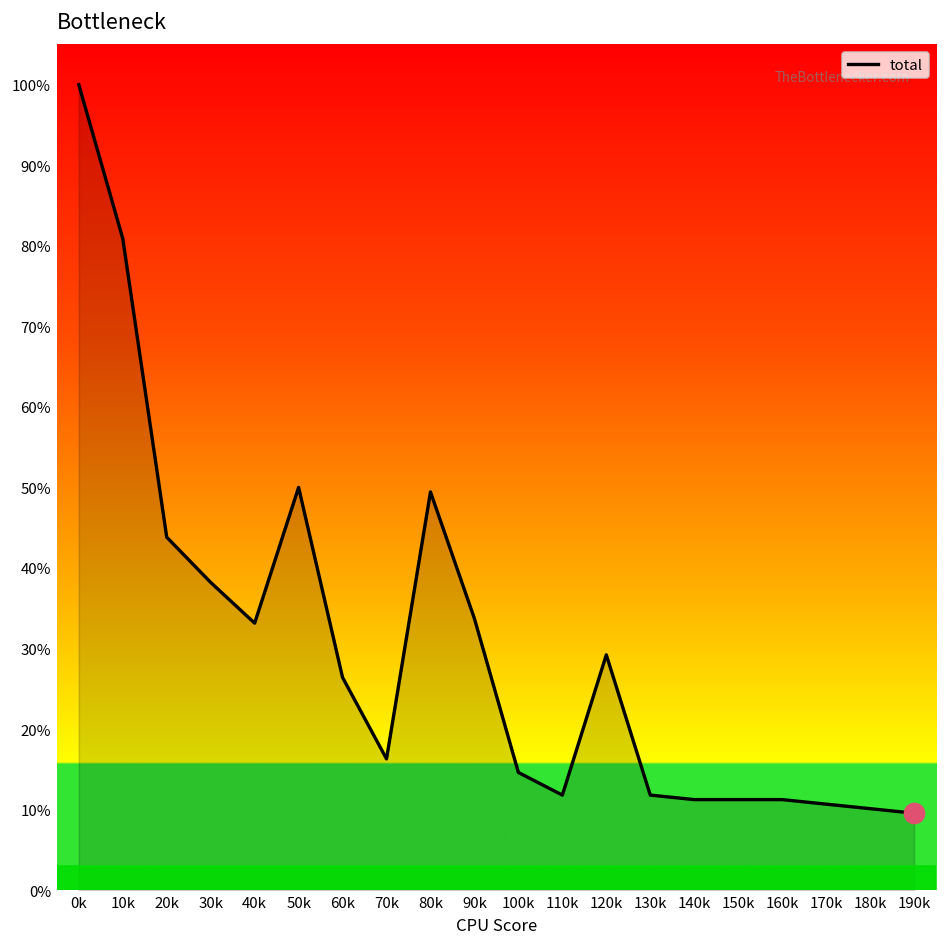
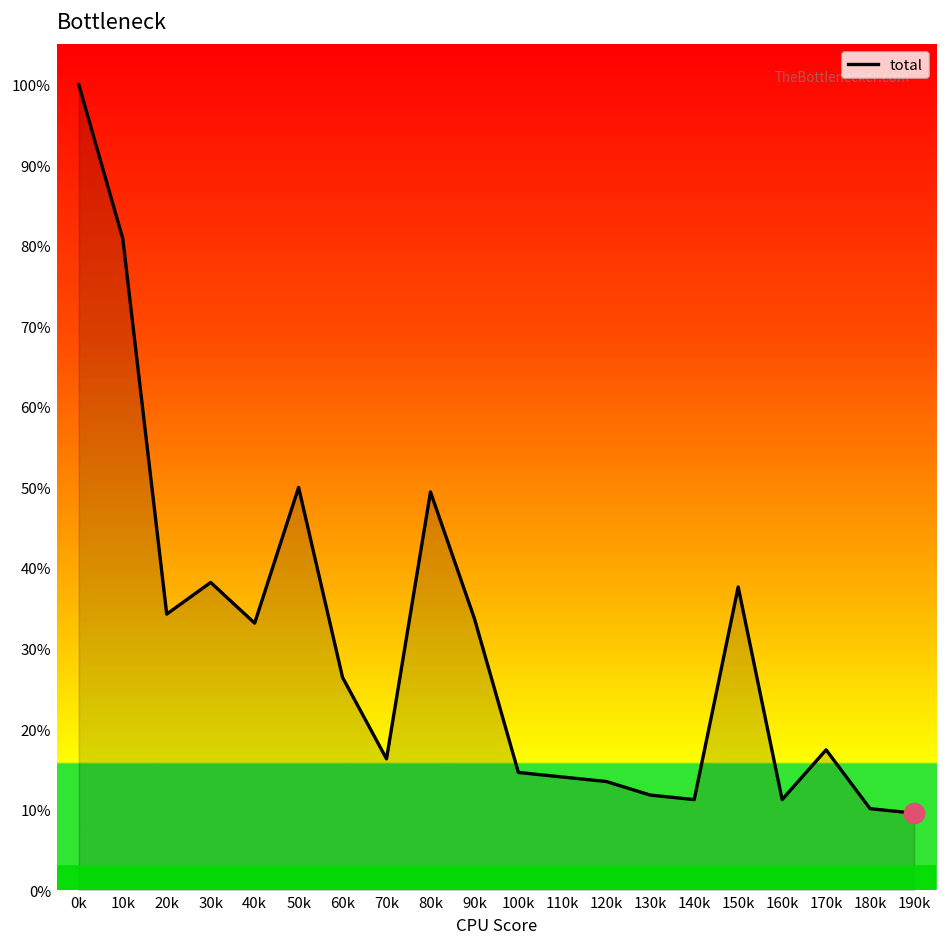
total, 20k: 44% -> 34%
total, 110k: 12% -> 14%
total, 120k: 29% -> 13%
total, 150k: 11% -> 38%
total, 170k: 11% -> 17%
